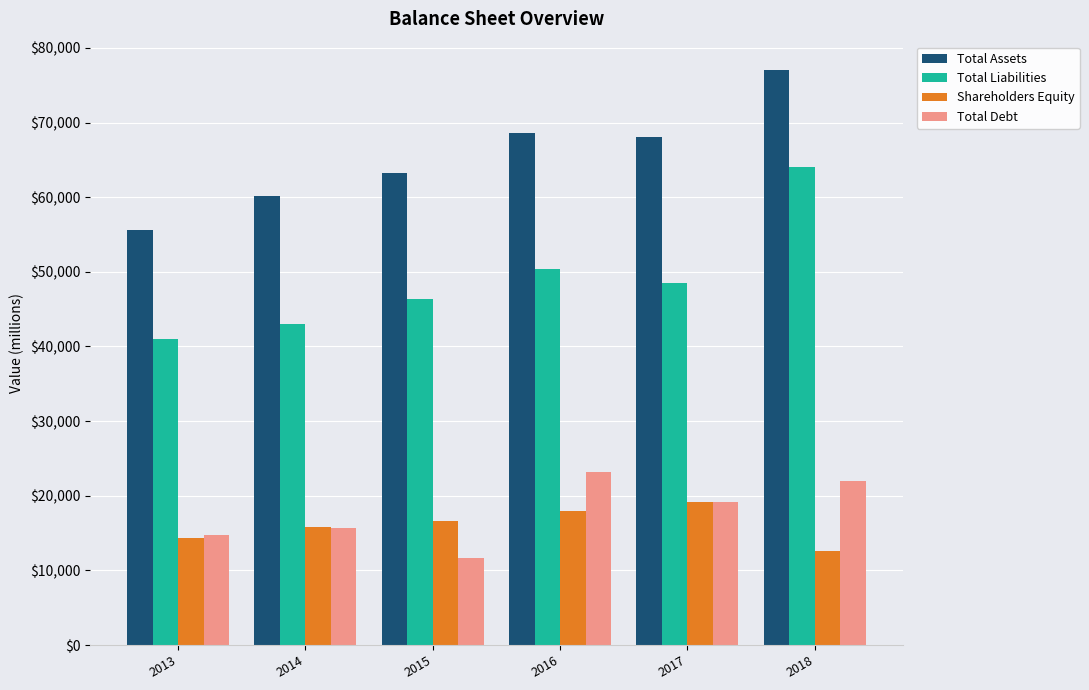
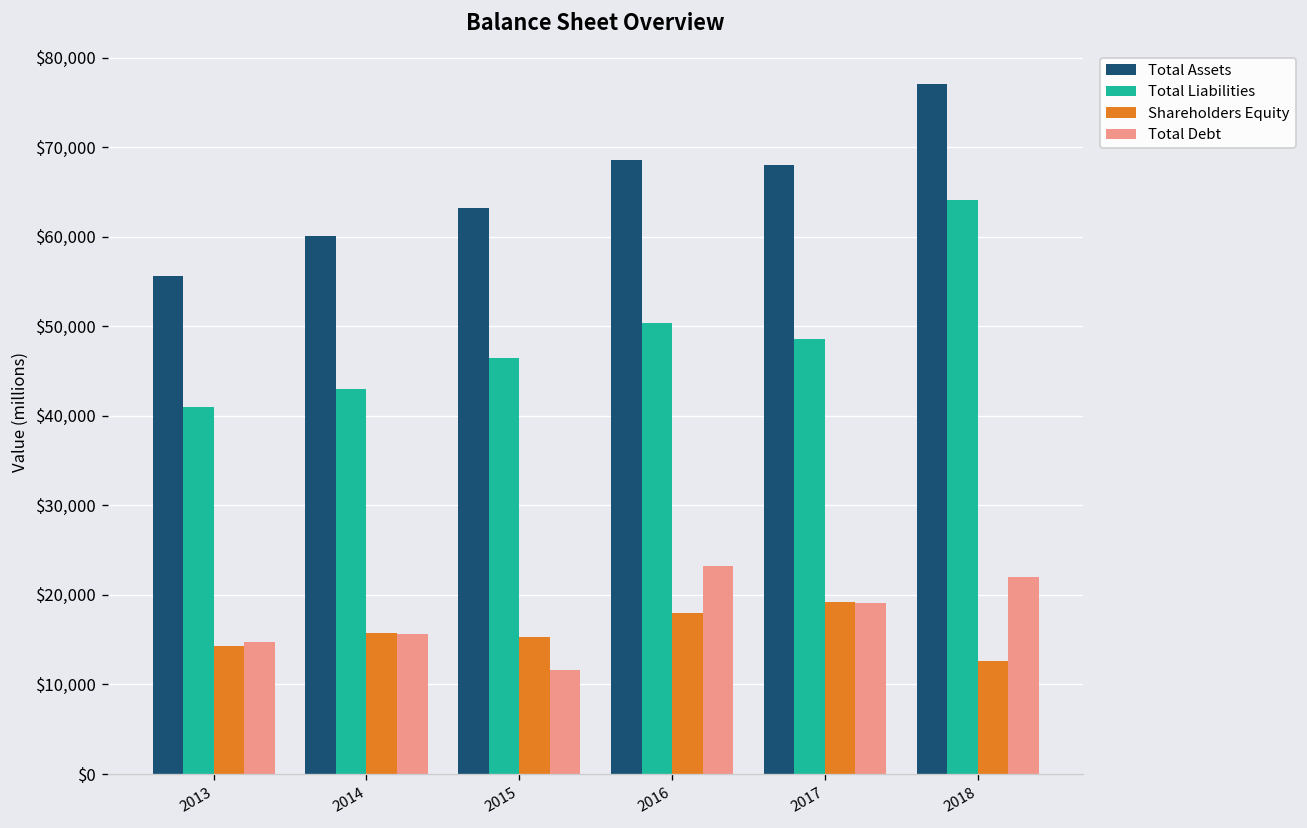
Shareholders Equity, 2015: $17,000 -> $15,000
